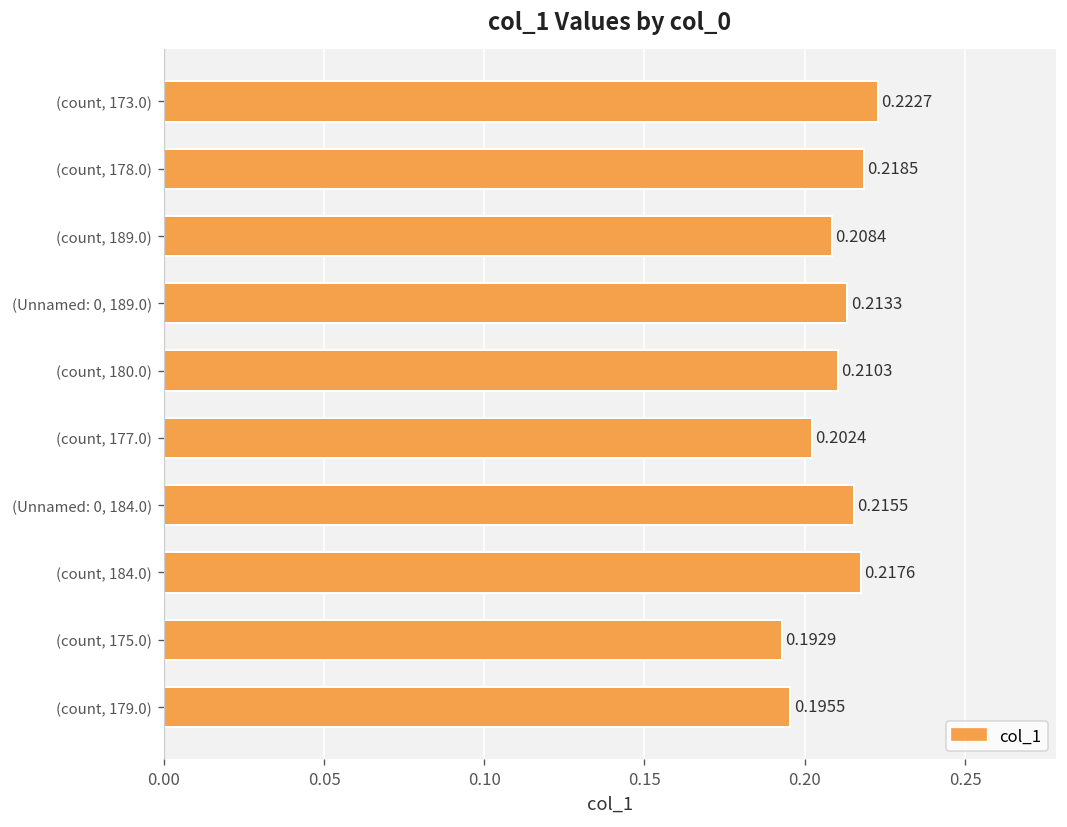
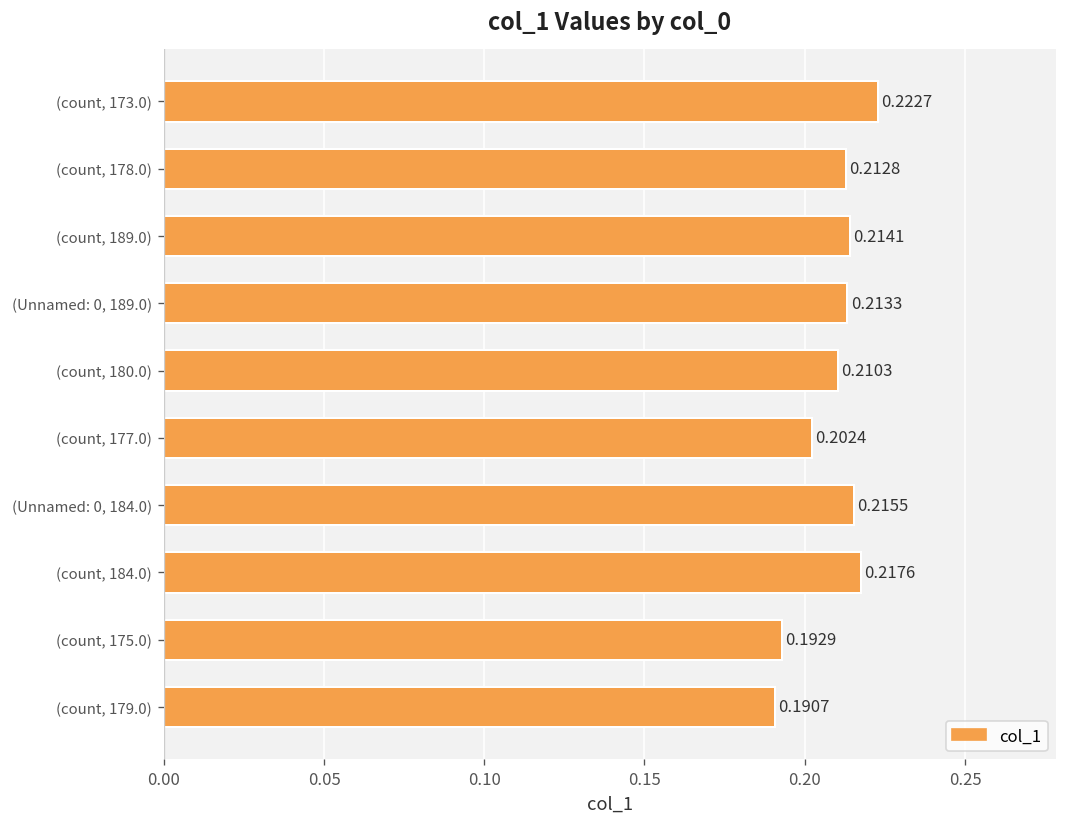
(count, 178.0): 0.2185 -> 0.2128
(count, 189.0): 0.2084 -> 0.2141
(count, 179.0): 0.1955 -> 0.1907
